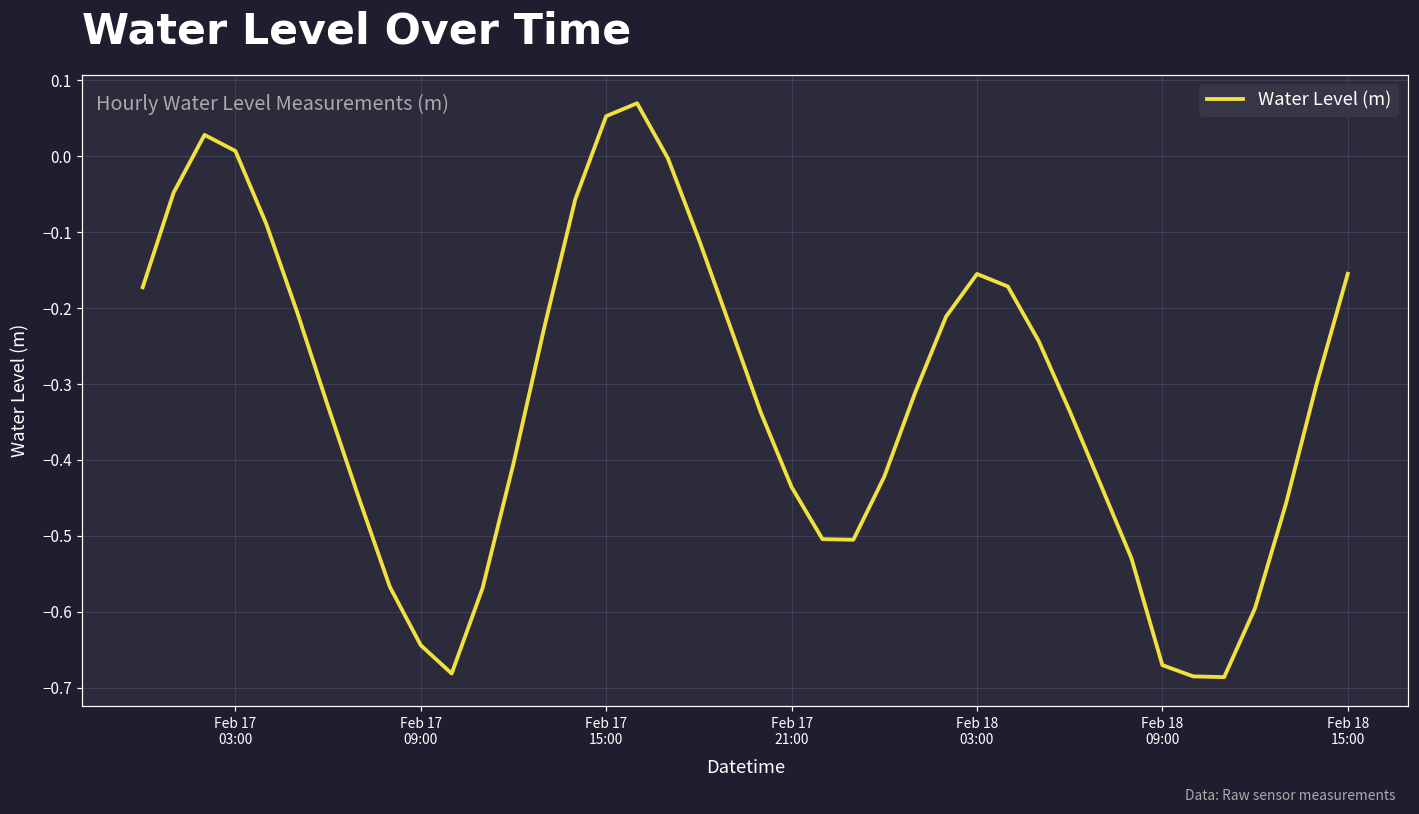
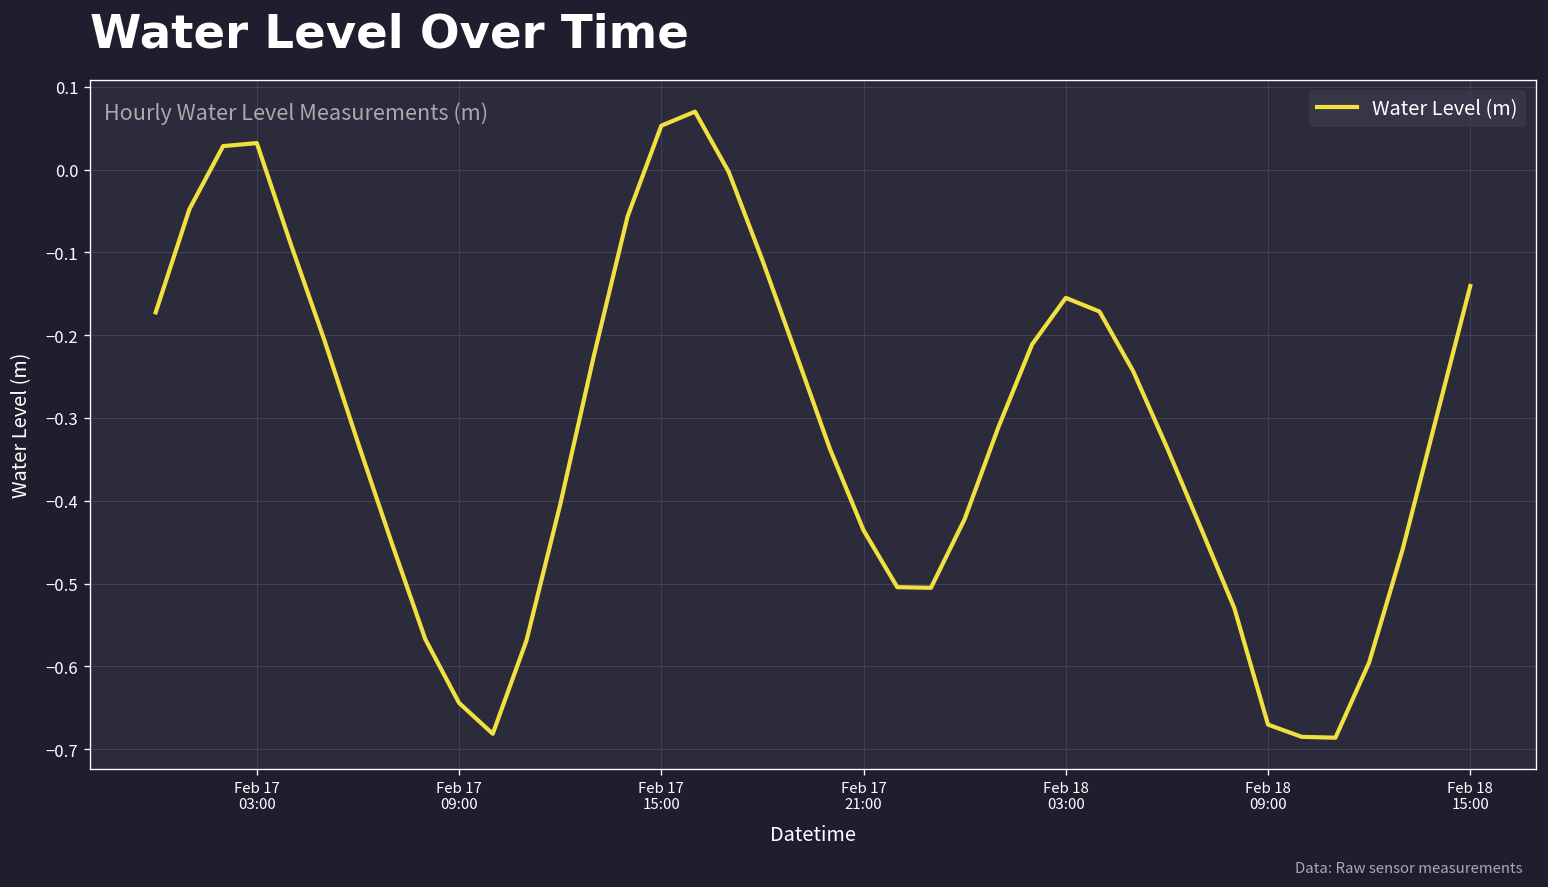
Feb 17 03:00: 0.01 -> 0.03
Feb 18 15:00: -0.15 -> -0.14
